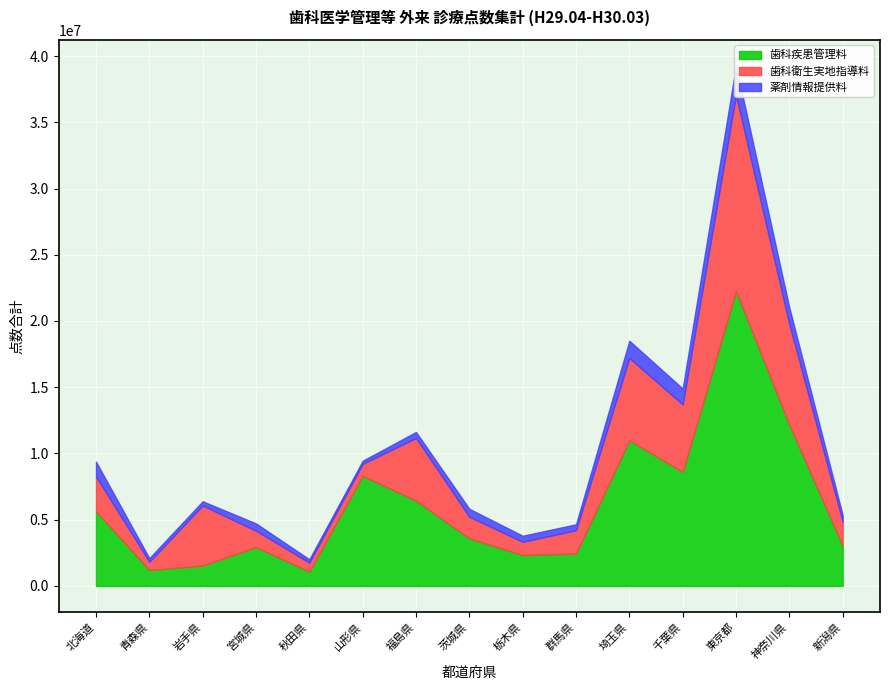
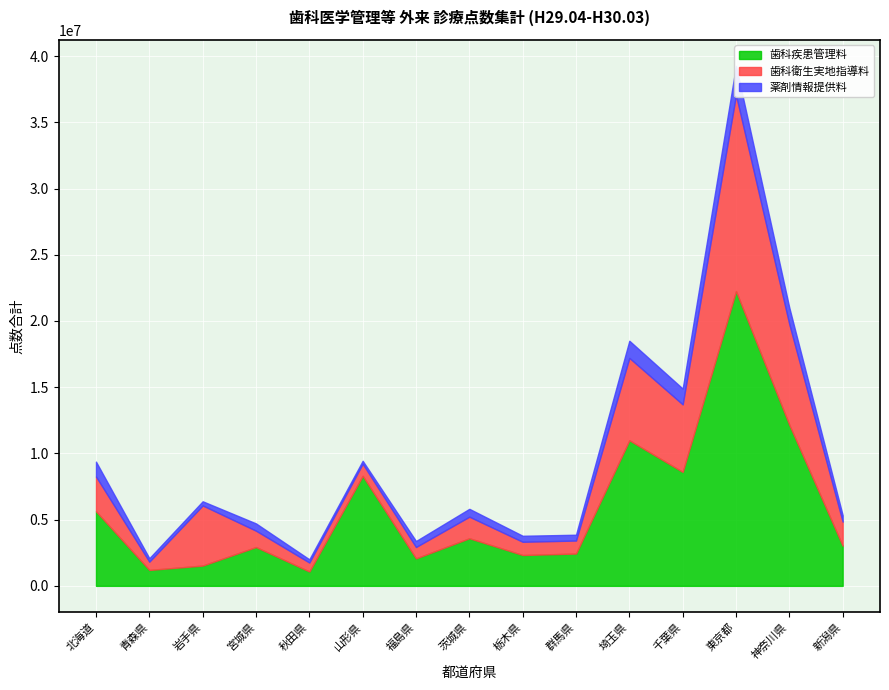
歯科疾患管理料, 福島県: 6400000 -> 2100000
歯科衛生実地指導料, 福島県: 4700000 -> 900000
歯科衛生実地指導料, 群馬県: 1800000 -> 1000000
